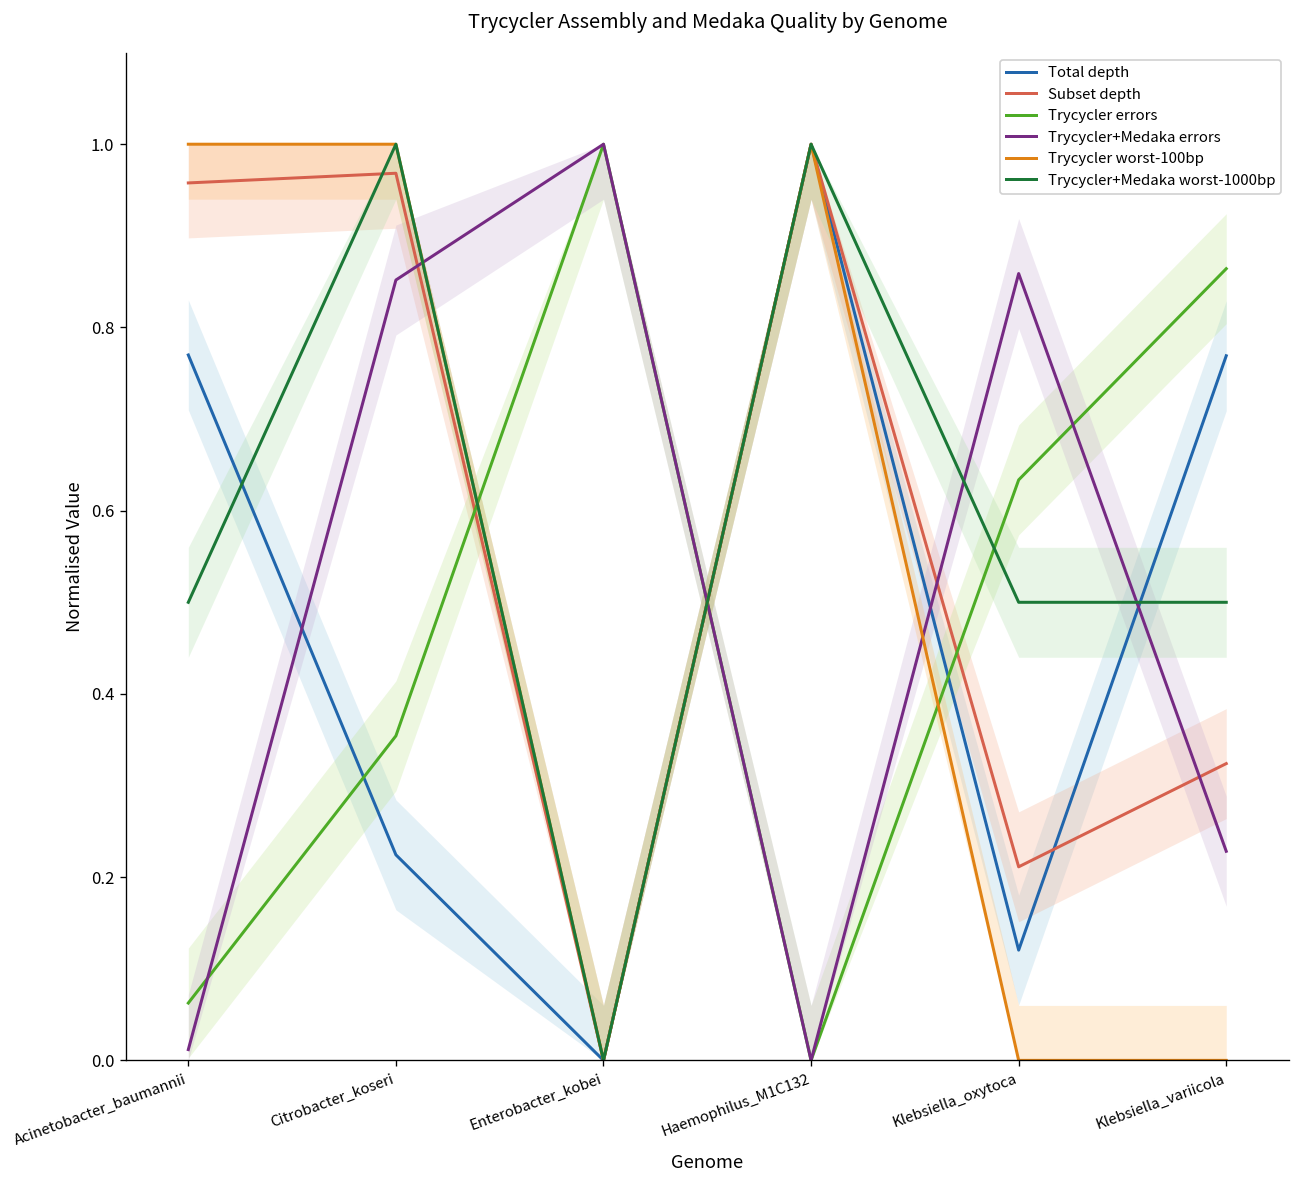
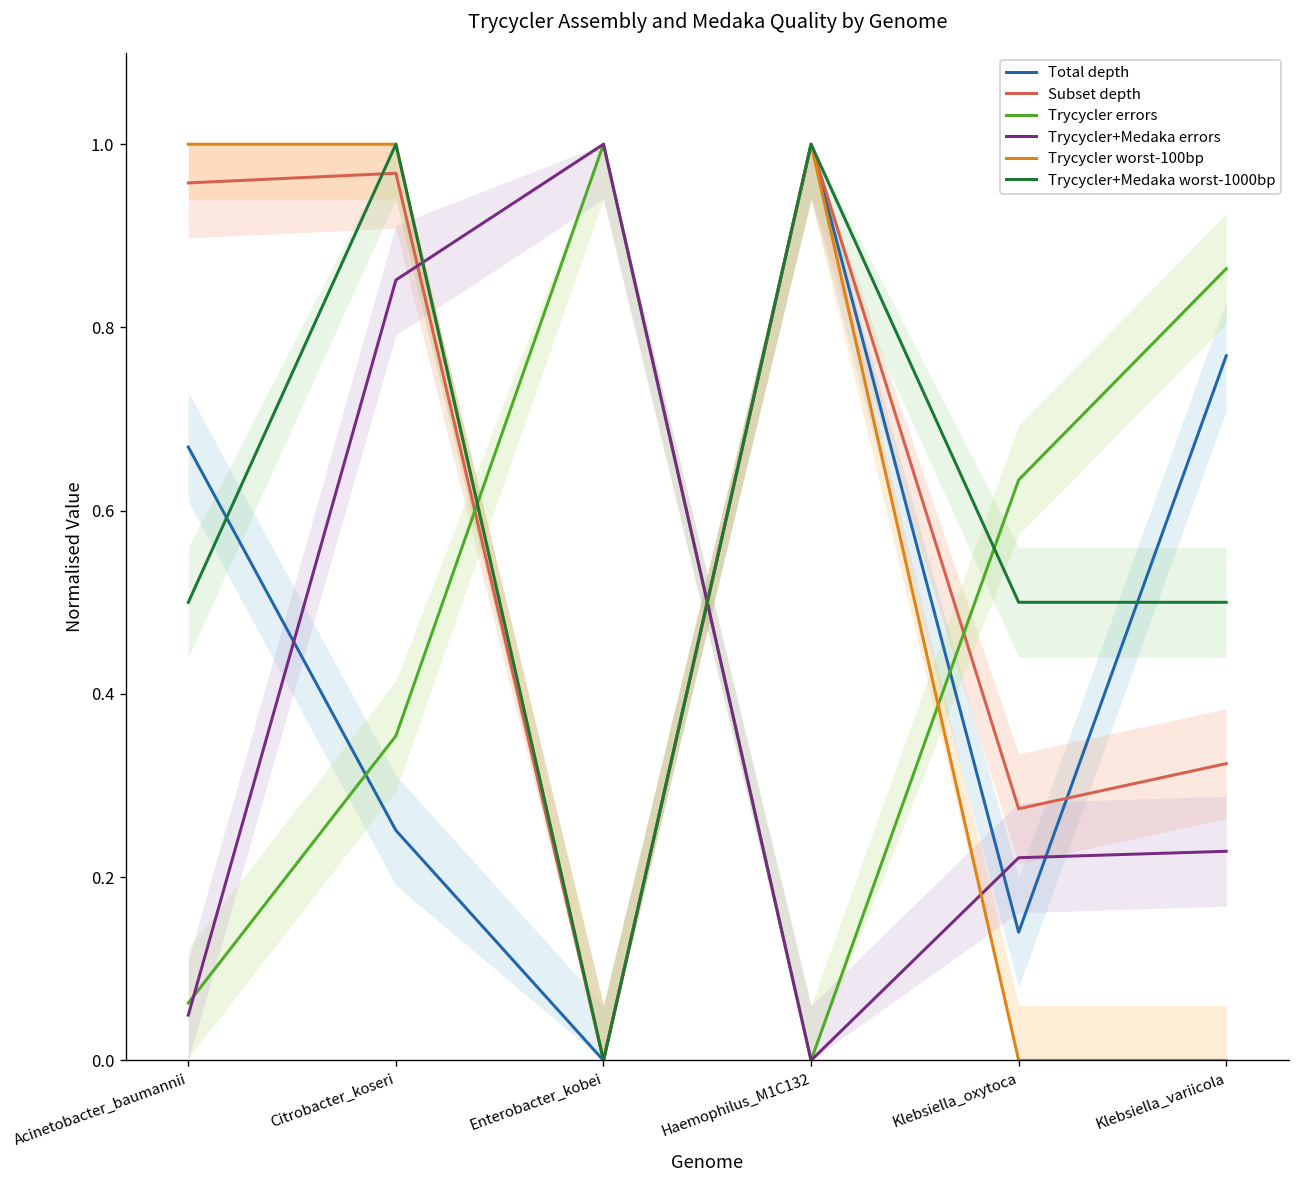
Total depth, Acinetobacter_baumannii: 0.77 -> 0.67
Trycycler+Medaka errors, Acinetobacter_baumannii: 0.01 -> 0.05
Total depth, Citrobacter_koseri: 0.22 -> 0.25
Total depth, Klebsiella_oxytoca: 0.12 -> 0.14
Subset depth, Klebsiella_oxytoca: 0.21 -> 0.27
Trycycler+Medaka errors, Klebsiella_oxytoca: 0.86 -> 0.22
